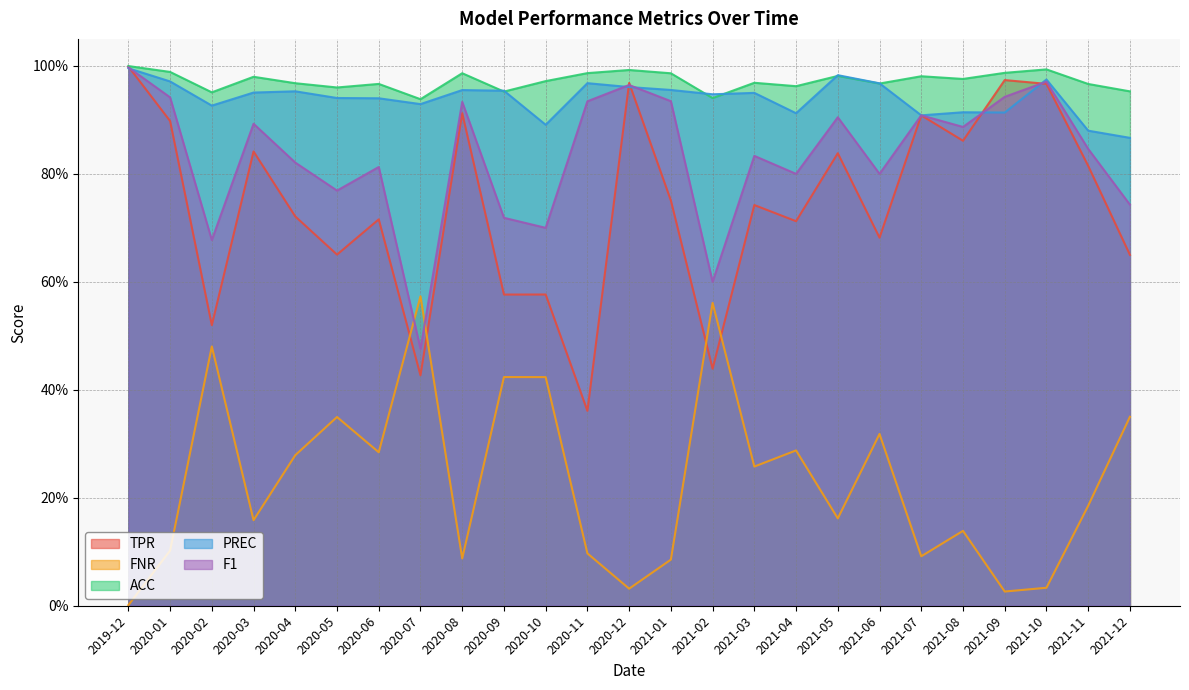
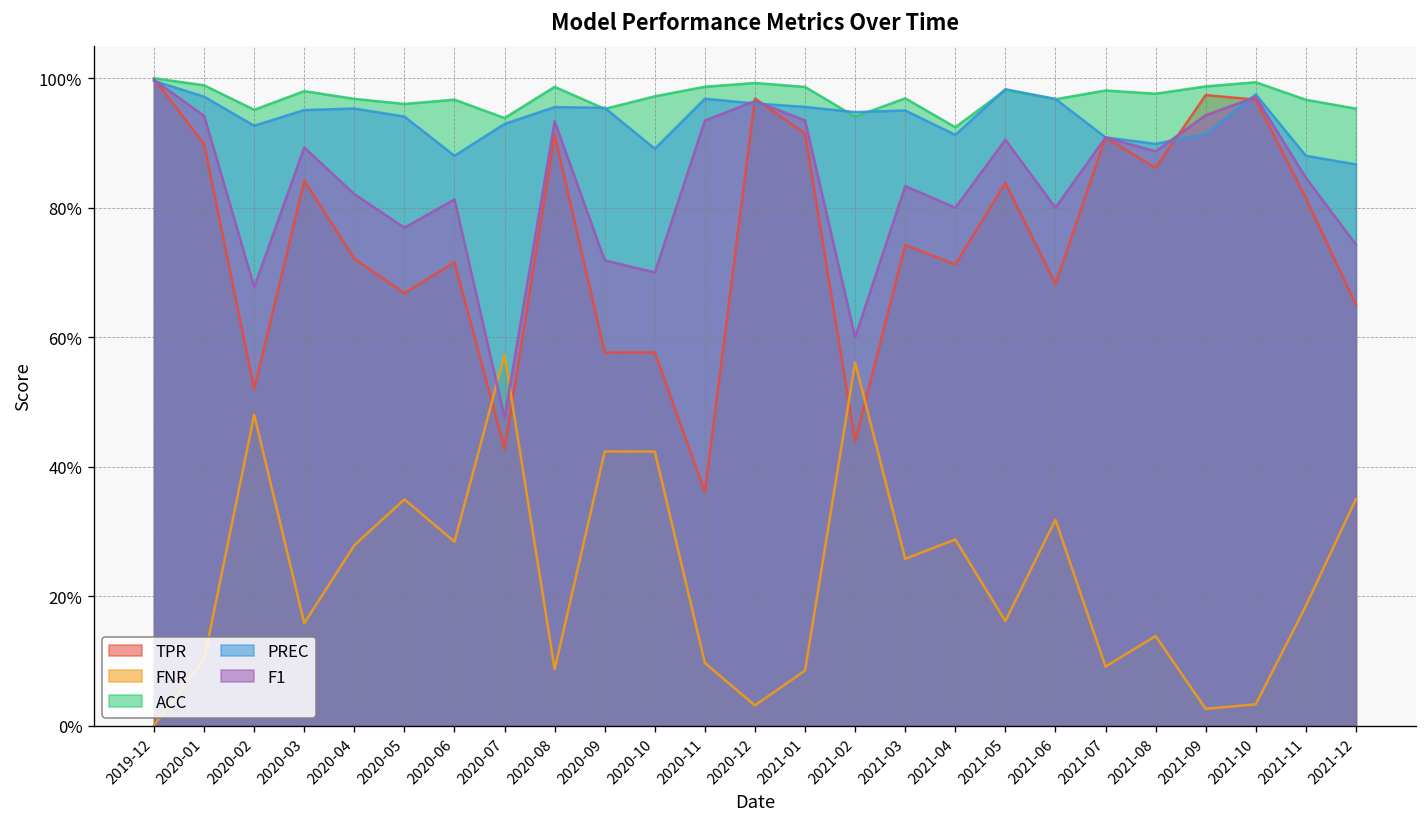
TPR, 2020-05: 65% -> 67%
PREC, 2020-06: 94% -> 88%
TPR, 2021-01: 75% -> 91%
ACC, 2021-04: 96% -> 92%
PREC, 2021-08: 91% -> 90%
